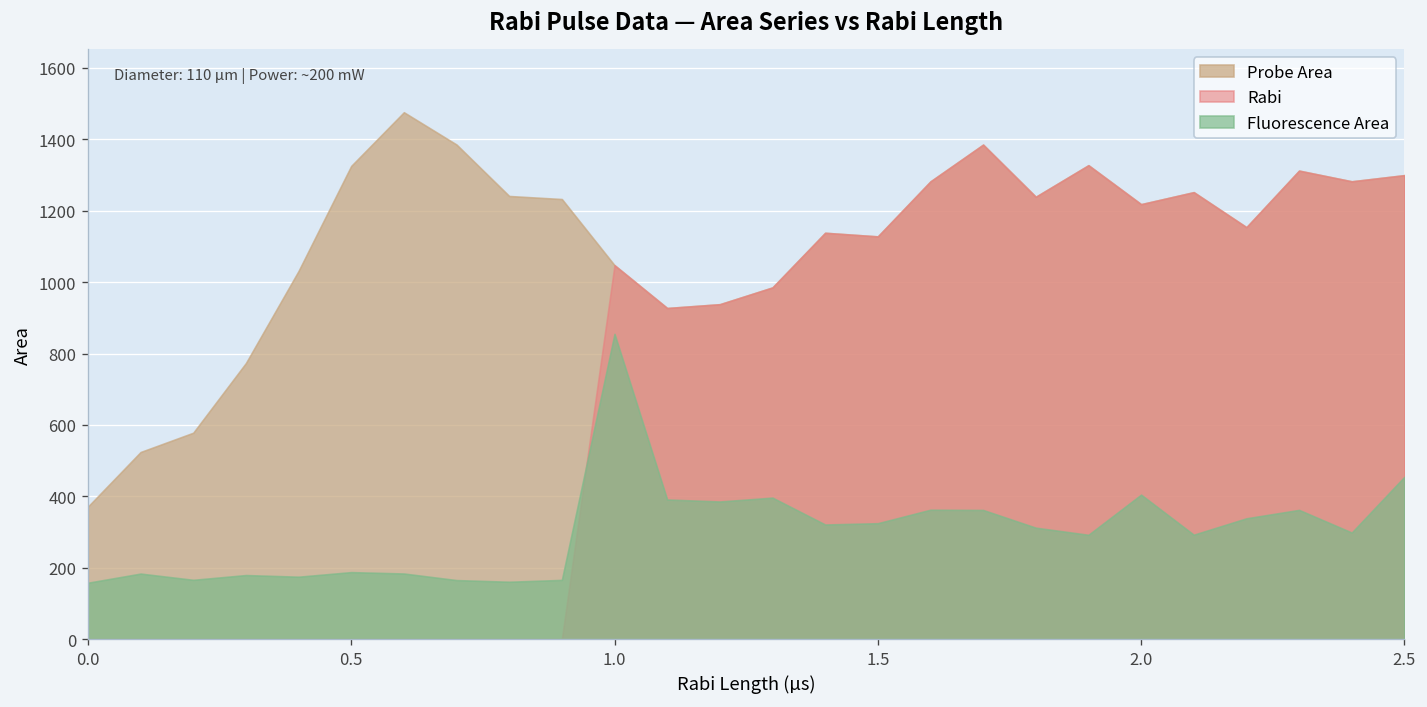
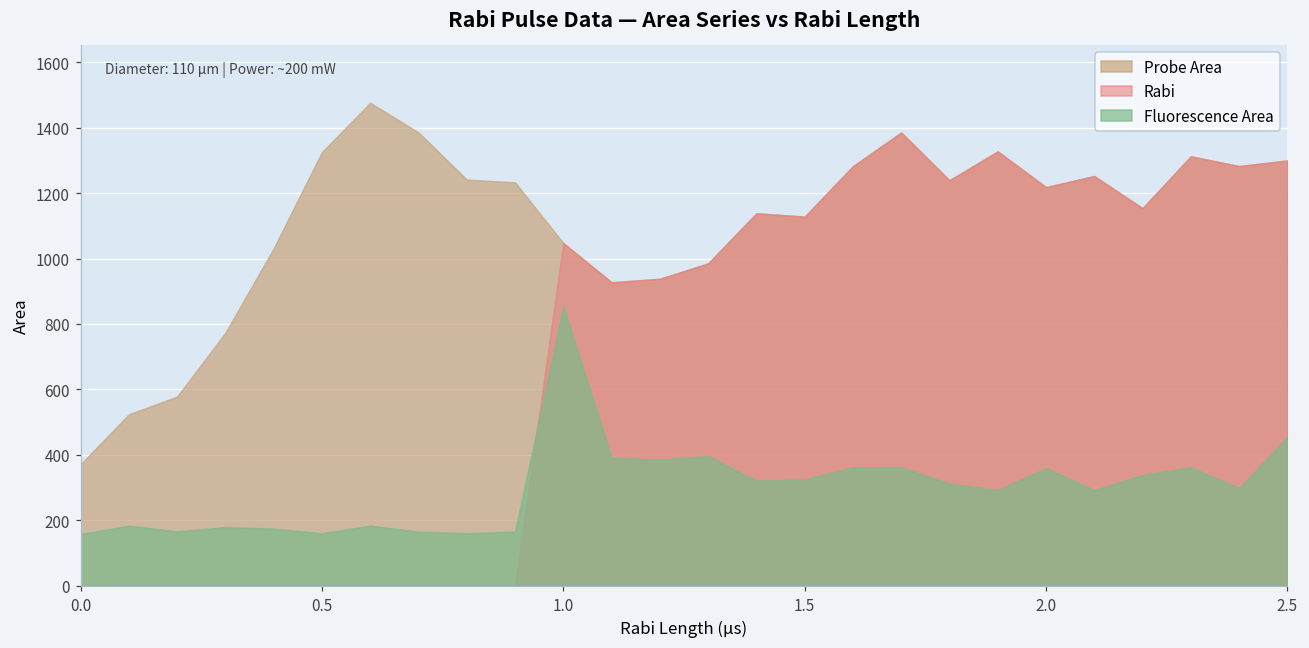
Fluorescence Area, 0.5: 190 -> 160
Fluorescence Area, 2.0: 400 -> 360
